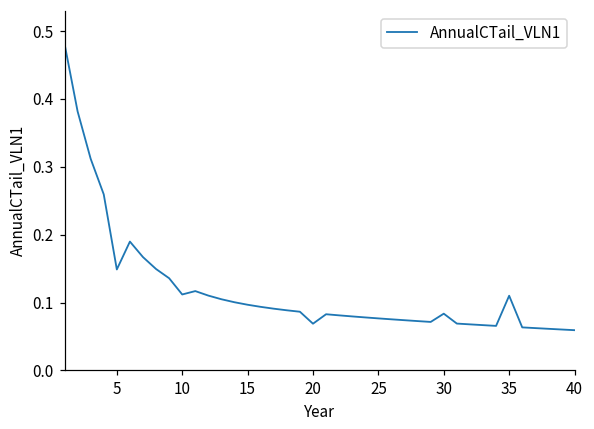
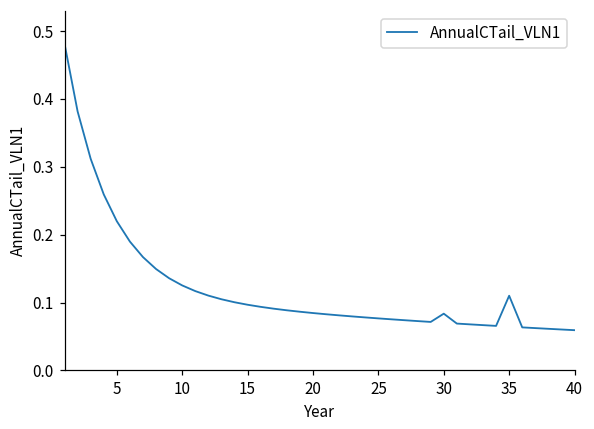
5: 0.15 -> 0.22
10: 0.11 -> 0.13
20: 0.07 -> 0.08
